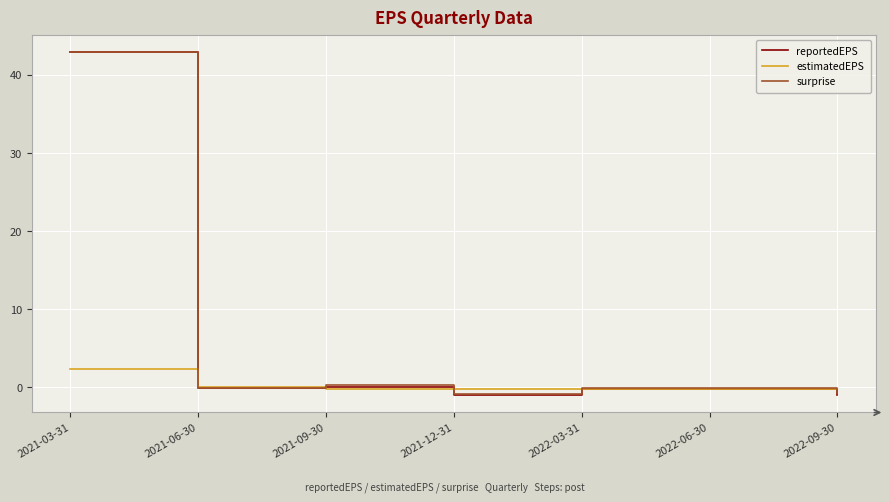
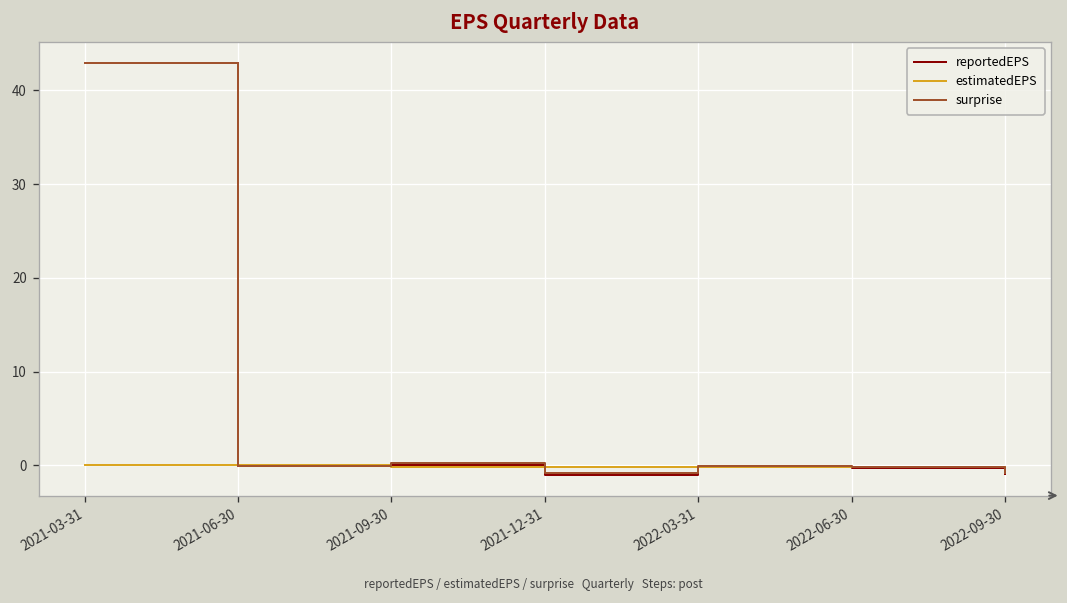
estimatedEPS, 2021-03-31: 2 -> 0
